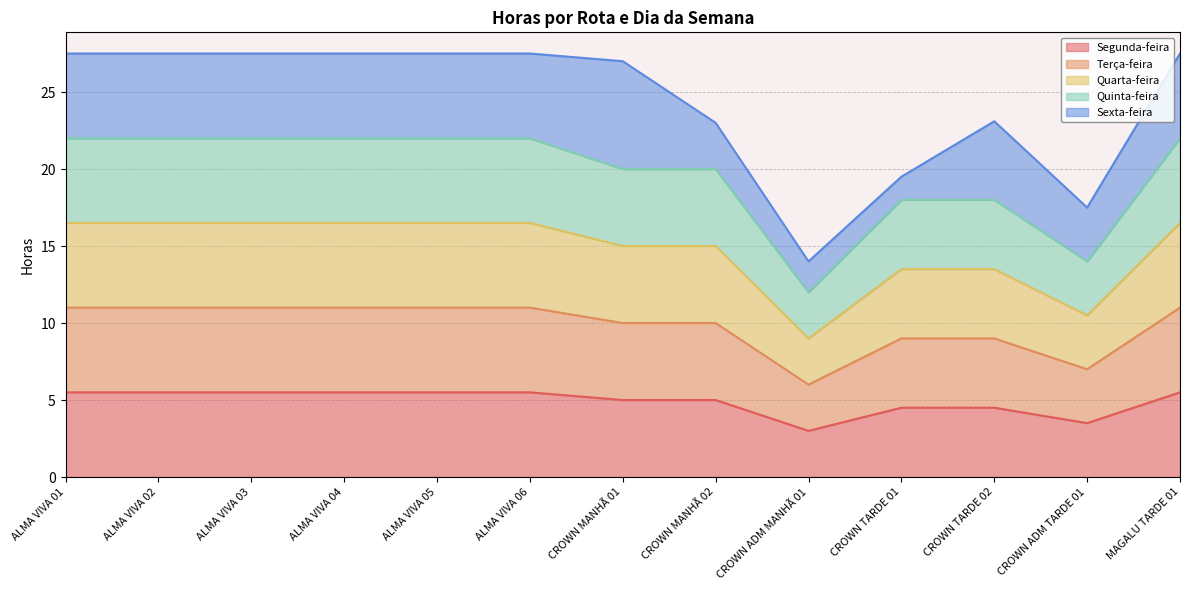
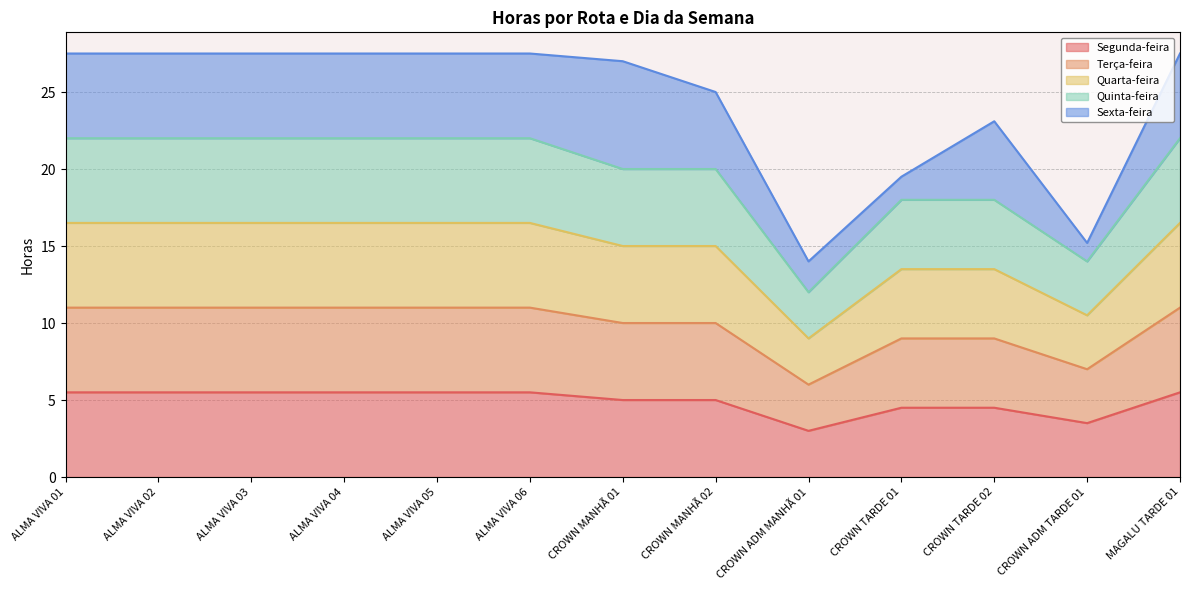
Sexta-feira, CROWN MANHÃ 02: 3 -> 5
Sexta-feira, CROWN ADM TARDE 01: 3.5 -> 1.2
